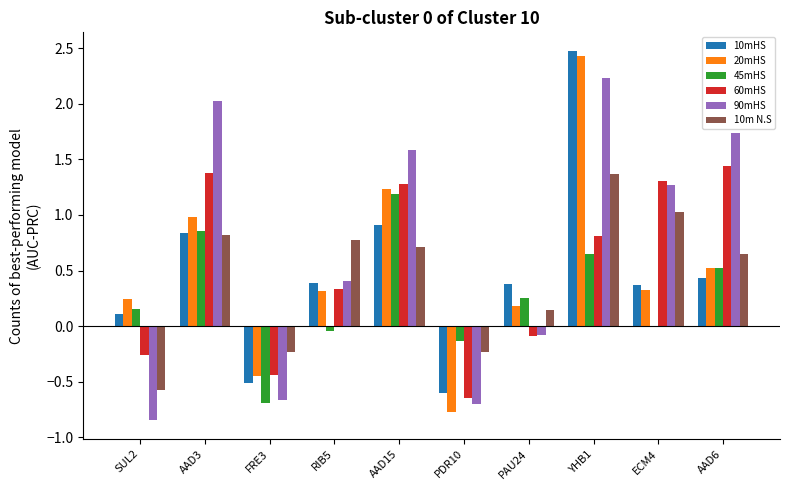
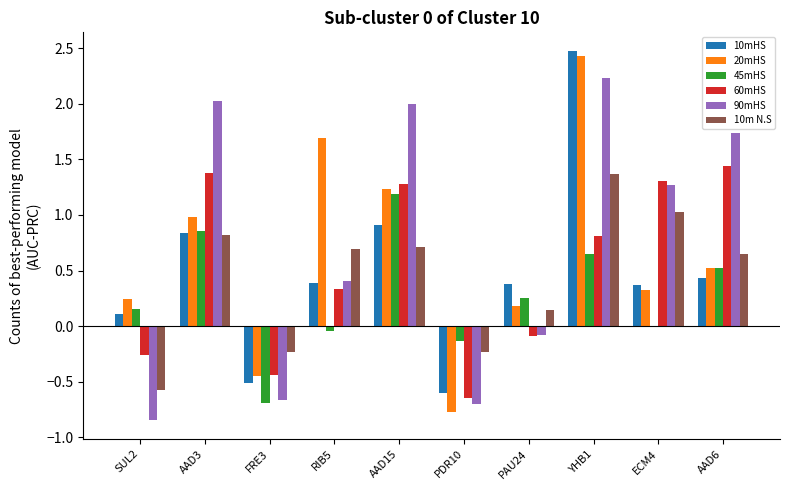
20mHS, RIB5: 0.31 -> 1.69
10m N.S, RIB5: 0.77 -> 0.69
90mHS, AAD15: 1.59 -> 1.99
